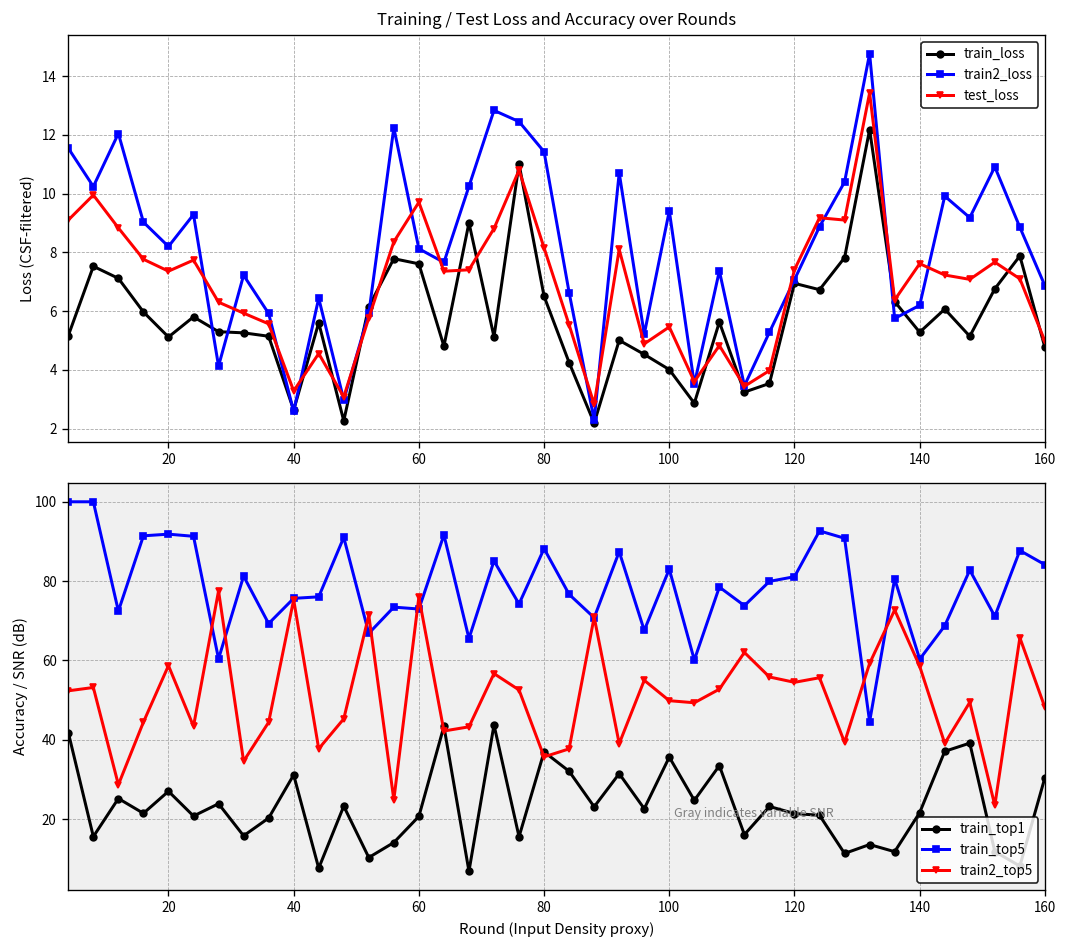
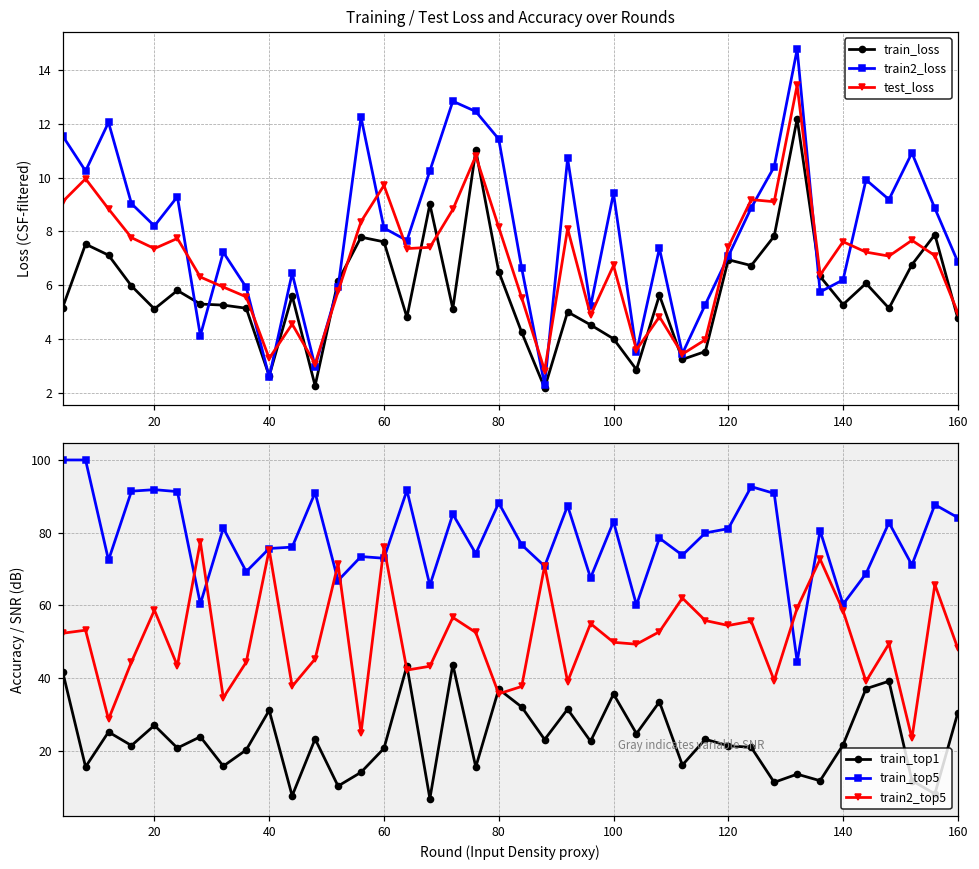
Training / Test Loss and Accuracy over Rounds, test_loss, 100: 5.5 -> 6.7
